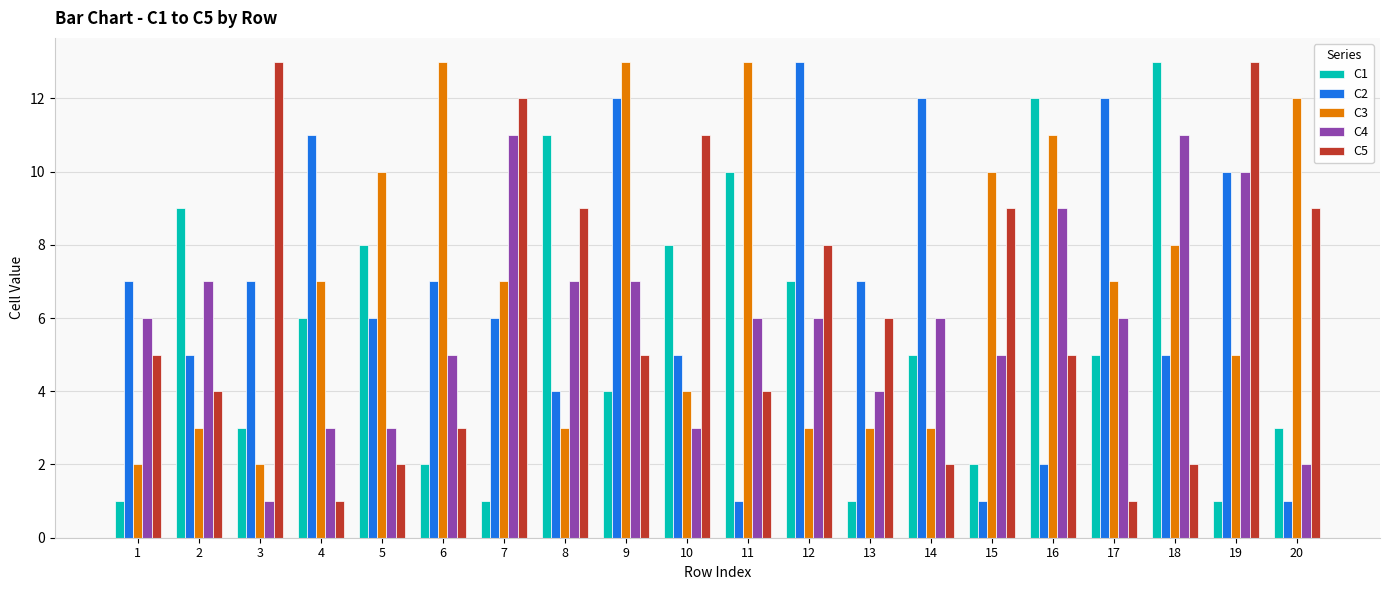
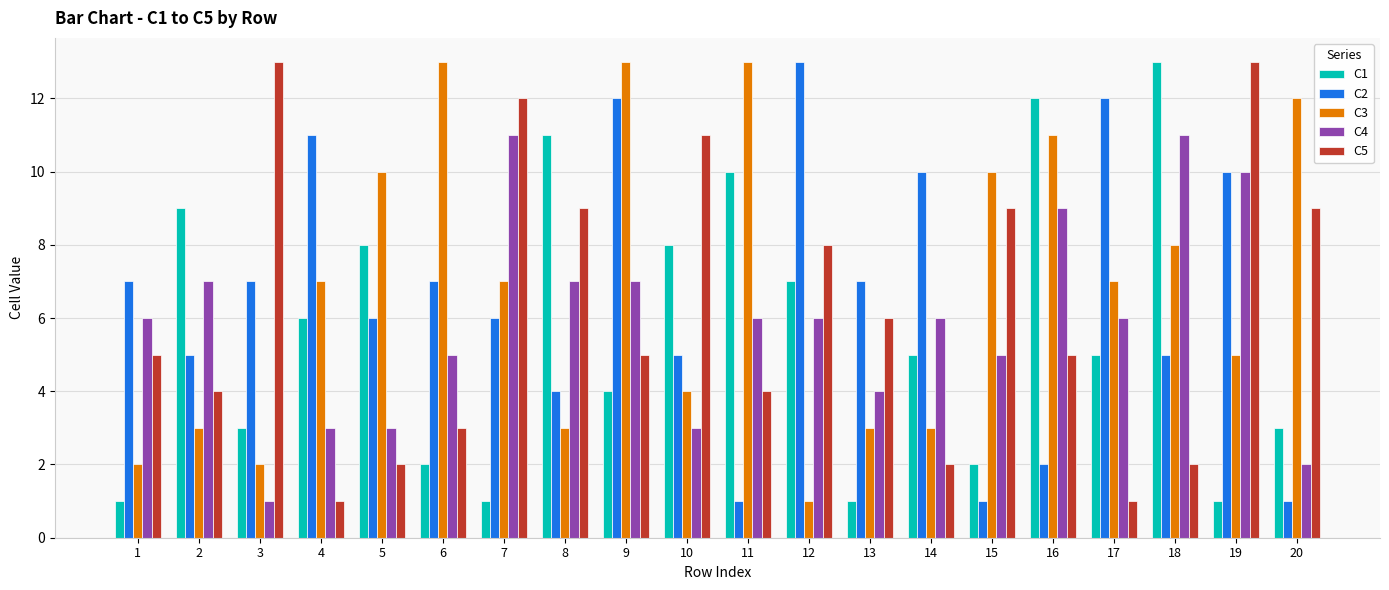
C3, 12: 3 -> 1
C2, 14: 12 -> 10
